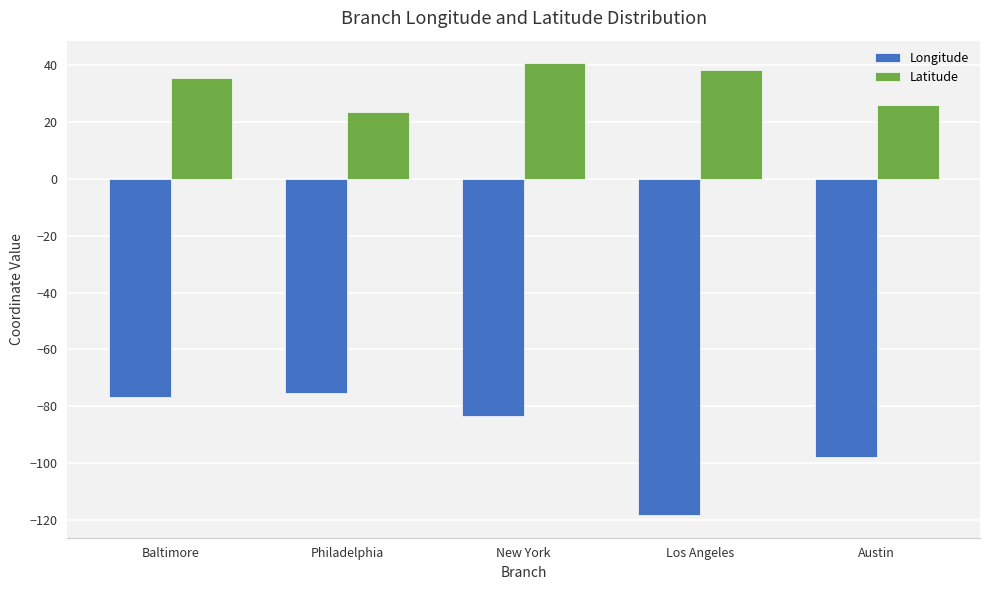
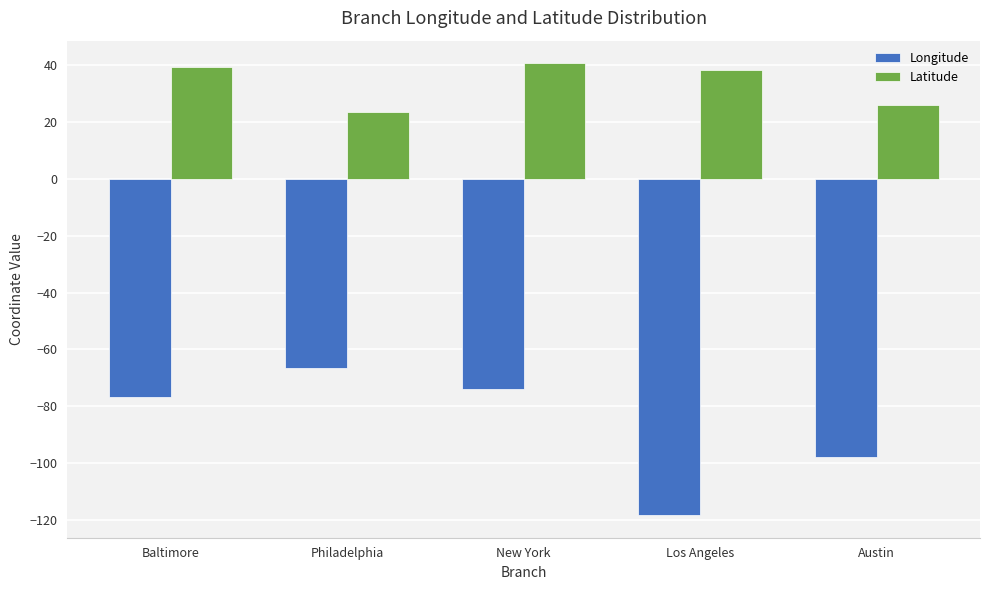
Latitude, Baltimore: 36 -> 39
Longitude, Philadelphia: -75 -> -66
Longitude, New York: -83 -> -74
